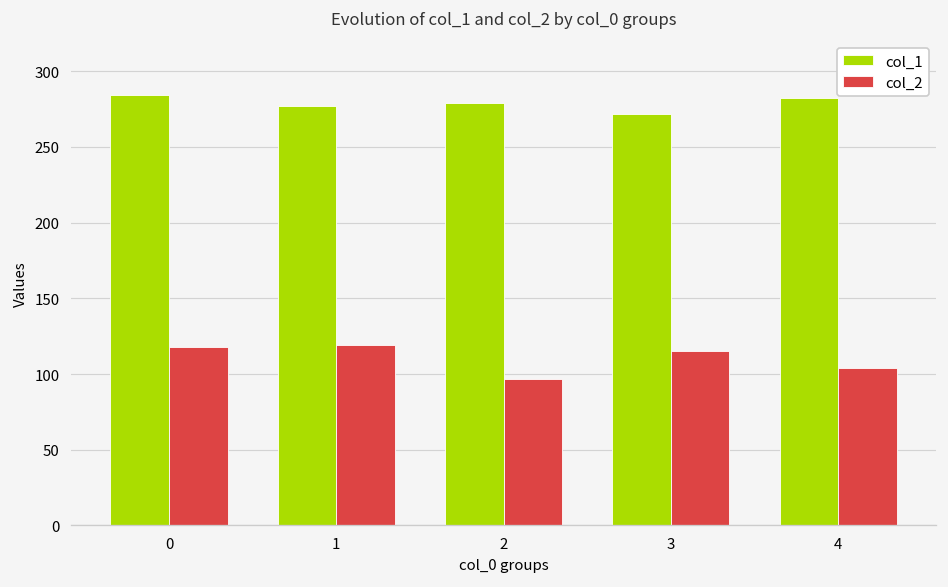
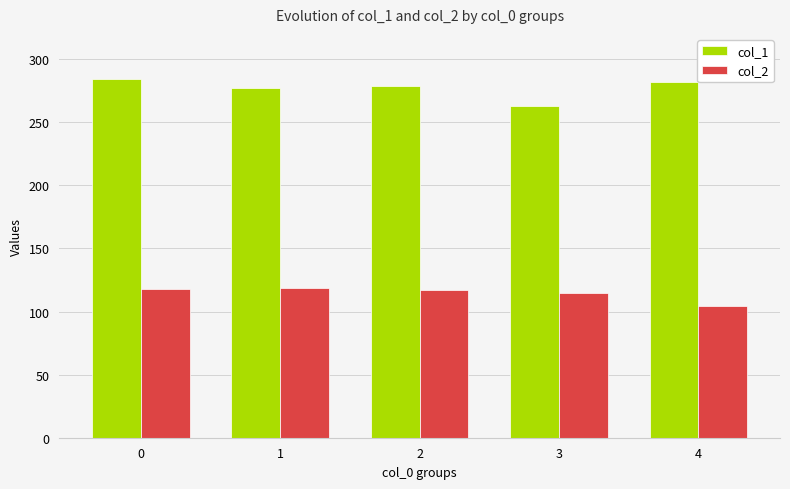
col_2, 2: 97 -> 117
col_1, 3: 272 -> 263
